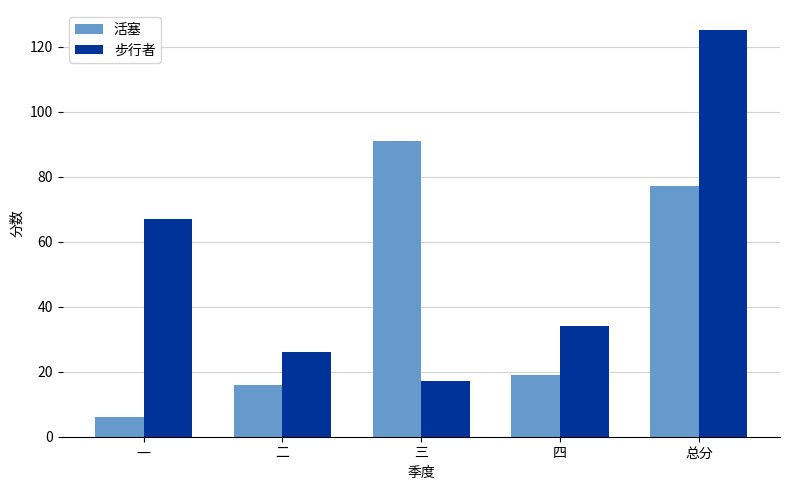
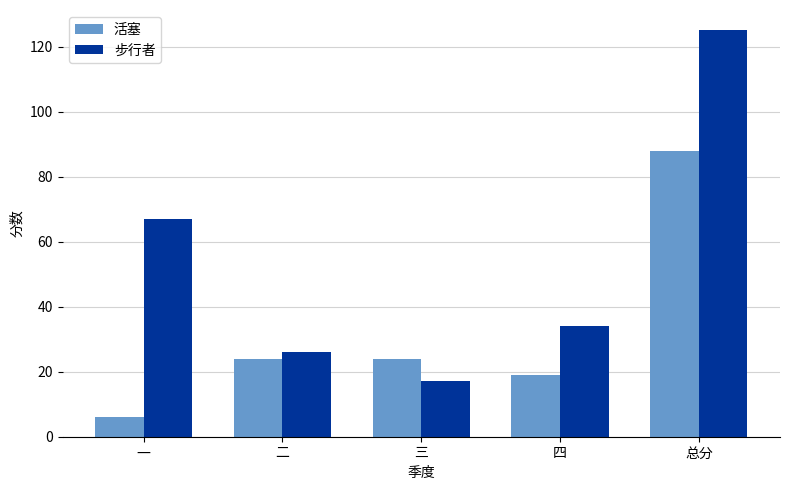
活塞, 二: 16 -> 24
活塞, 三: 91 -> 24
活塞, 总分: 77 -> 88
